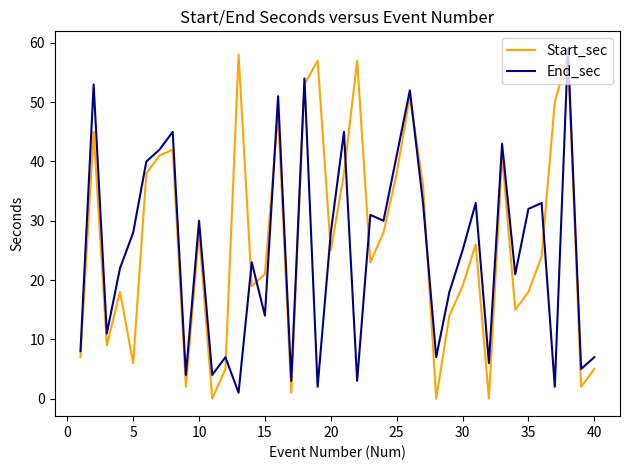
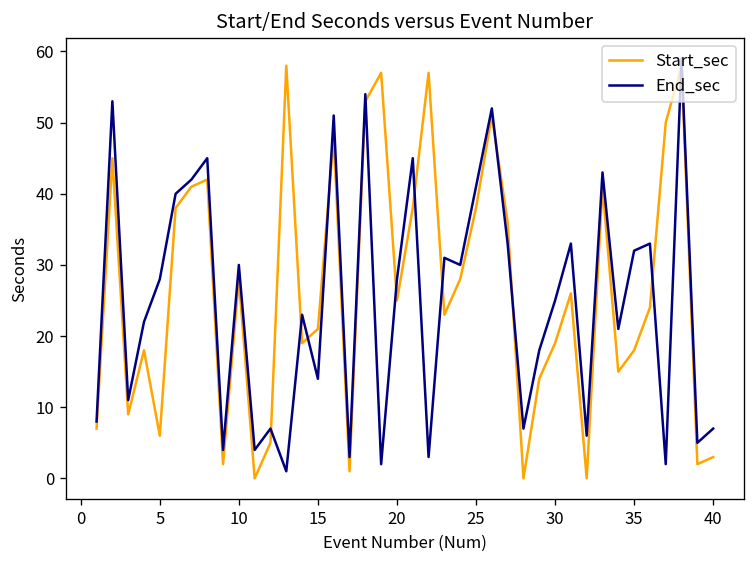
Start_sec, 40: 5 -> 3
